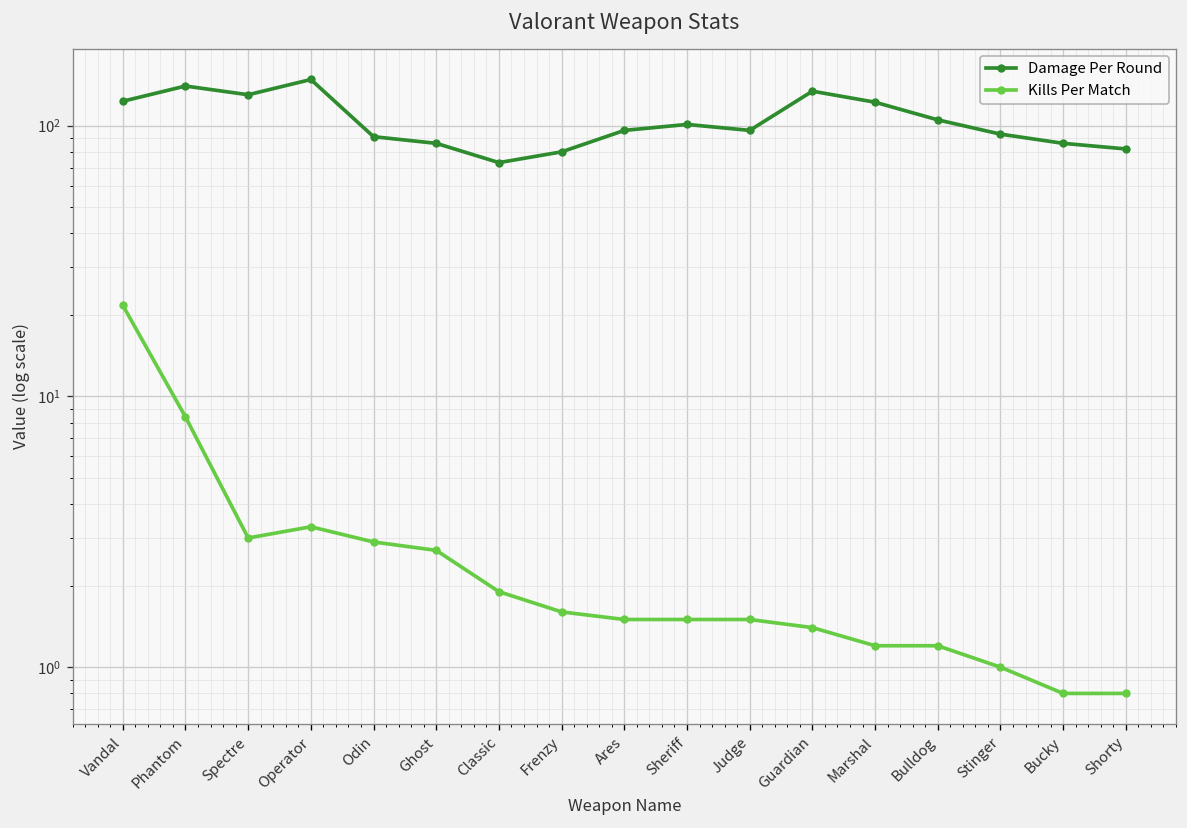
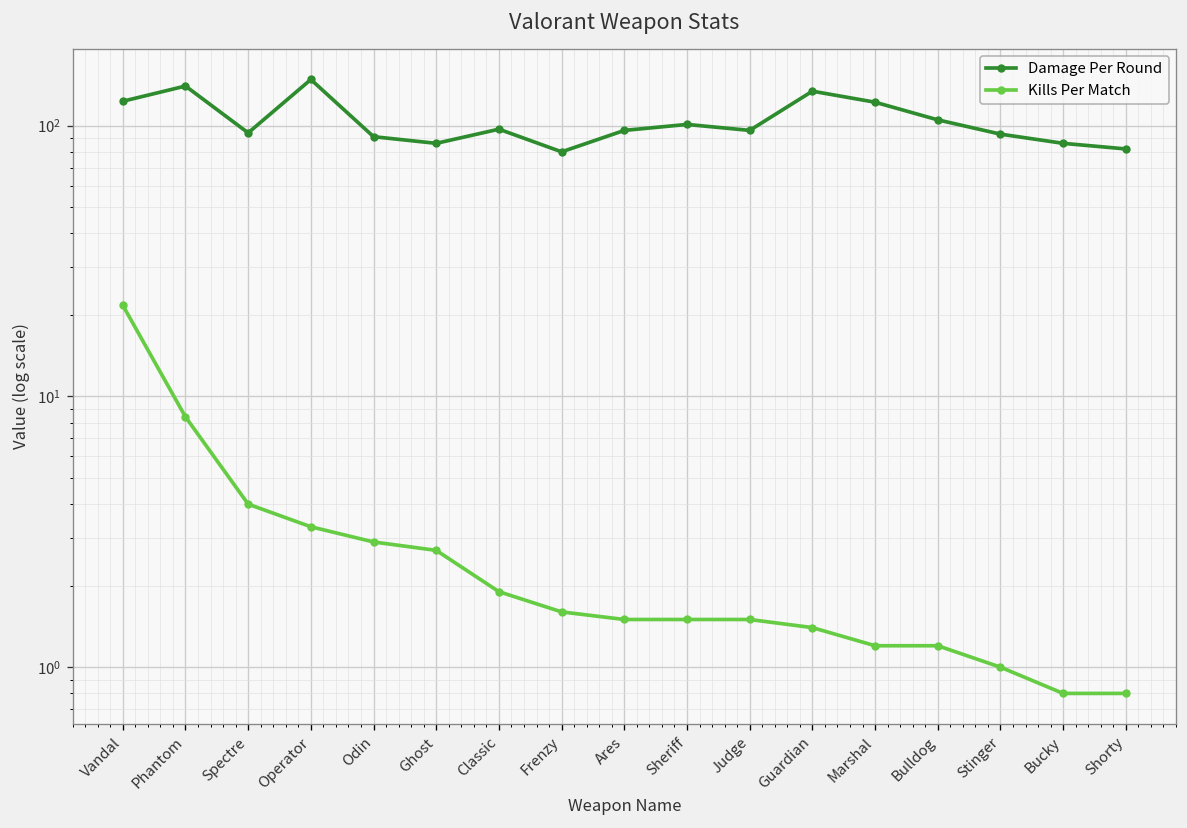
Damage Per Round, Spectre: 130 -> 94
Kills Per Match, Spectre: 3 -> 4
Damage Per Round, Classic: 73 -> 97
